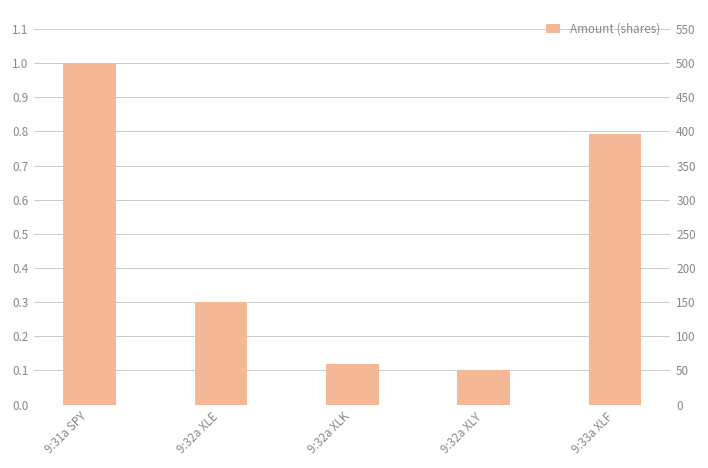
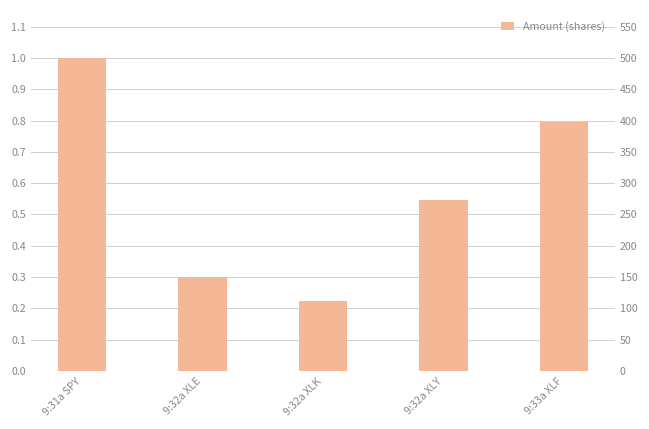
9:32a XLK: 0.12 -> 0.22
9:32a XLY: 0.10 -> 0.55
